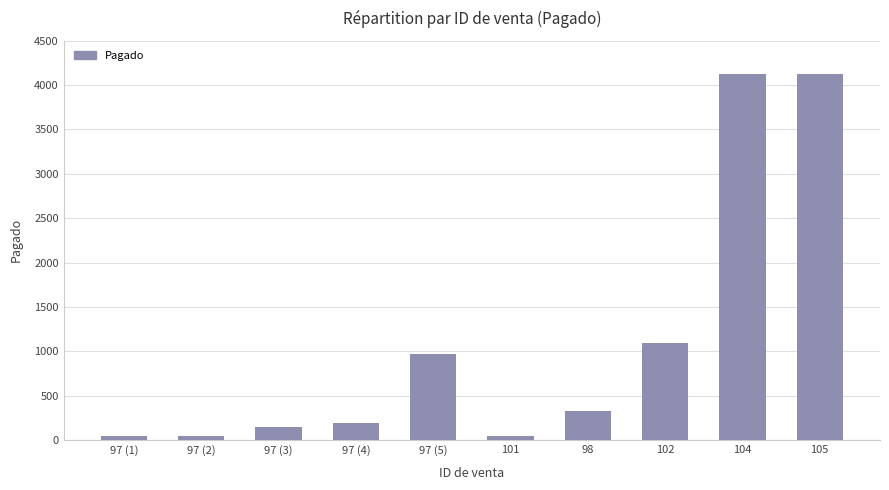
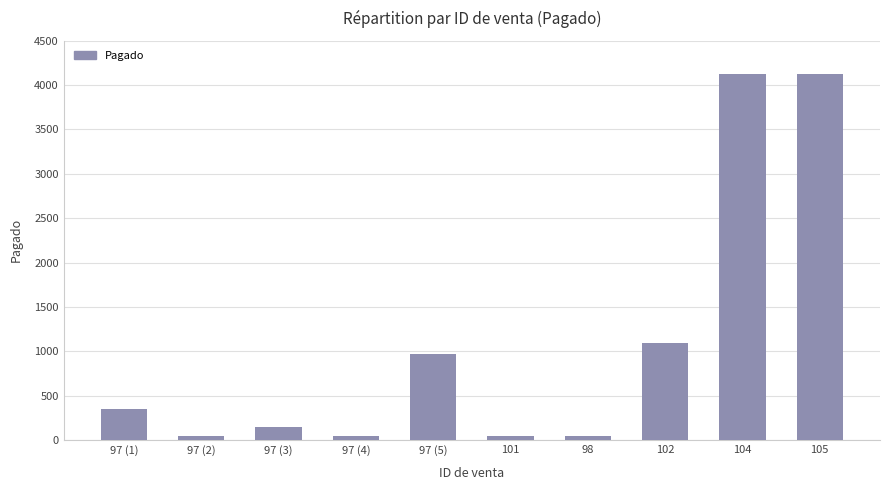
97 (1): 100 -> 400
97 (4): 200 -> 100
98: 300 -> 100
